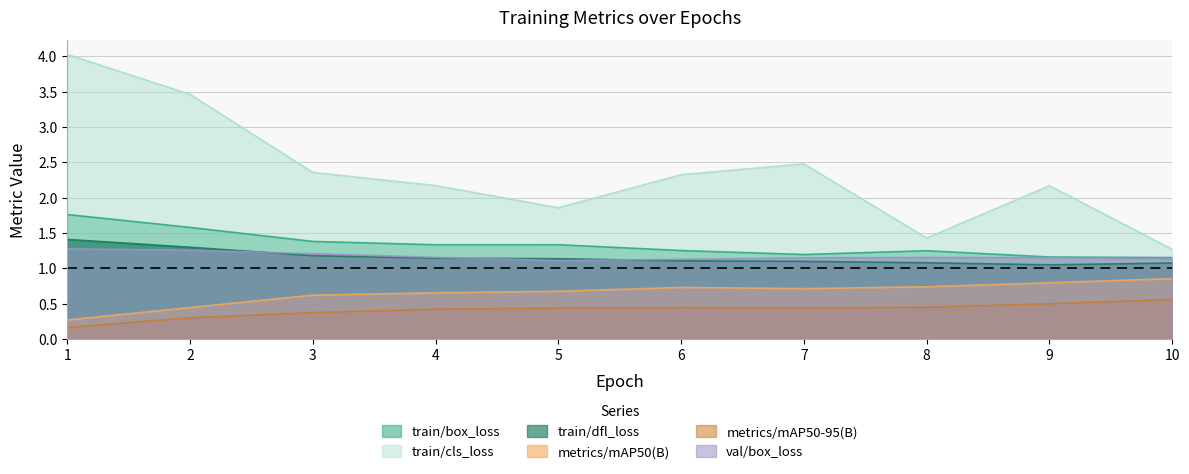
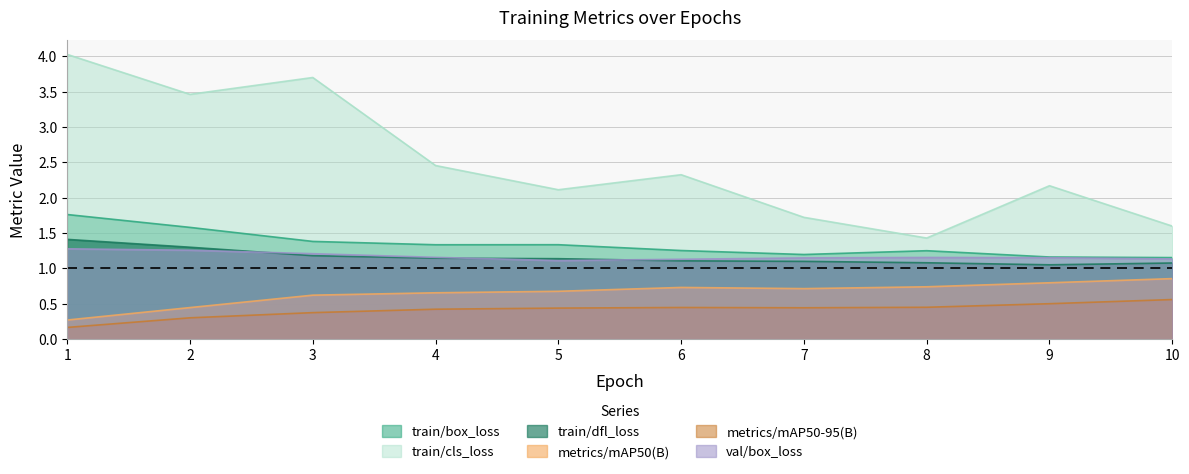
train/cls_loss, 3: 2.4 -> 3.7
train/cls_loss, 4: 2.2 -> 2.5
train/cls_loss, 5: 1.9 -> 2.1
train/cls_loss, 7: 2.5 -> 1.7
train/cls_loss, 10: 1.3 -> 1.6
